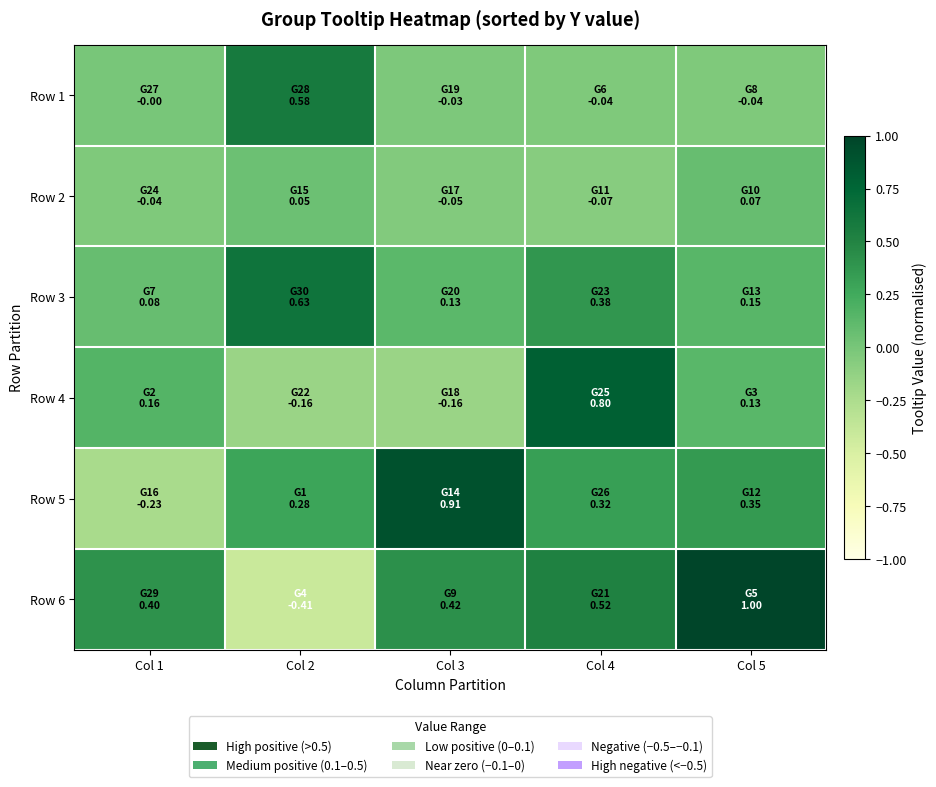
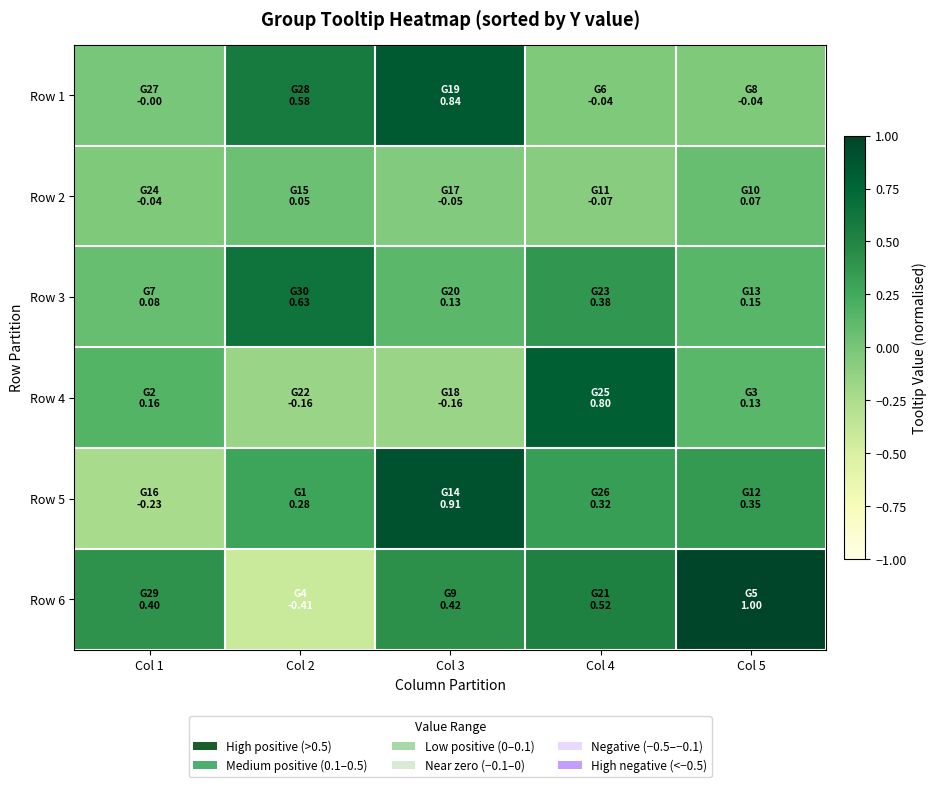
Row 1, Col 3: -0.03 -> 0.84
